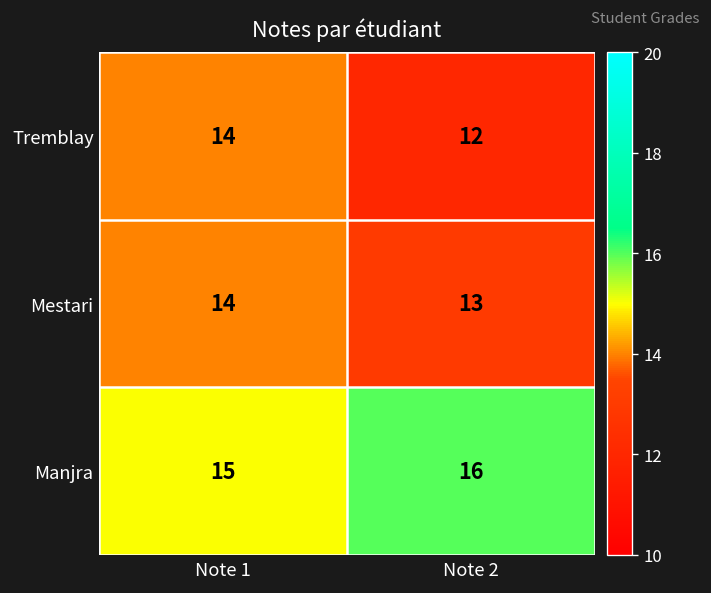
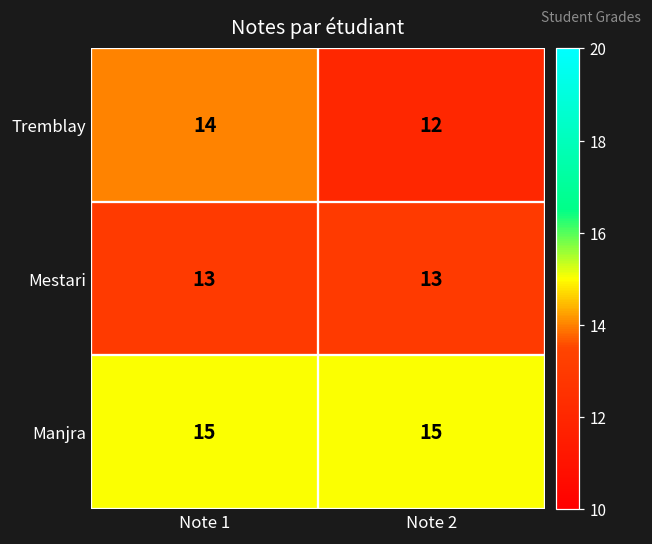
Mestari, Note 1: 14 -> 13
Manjra, Note 2: 16 -> 15
